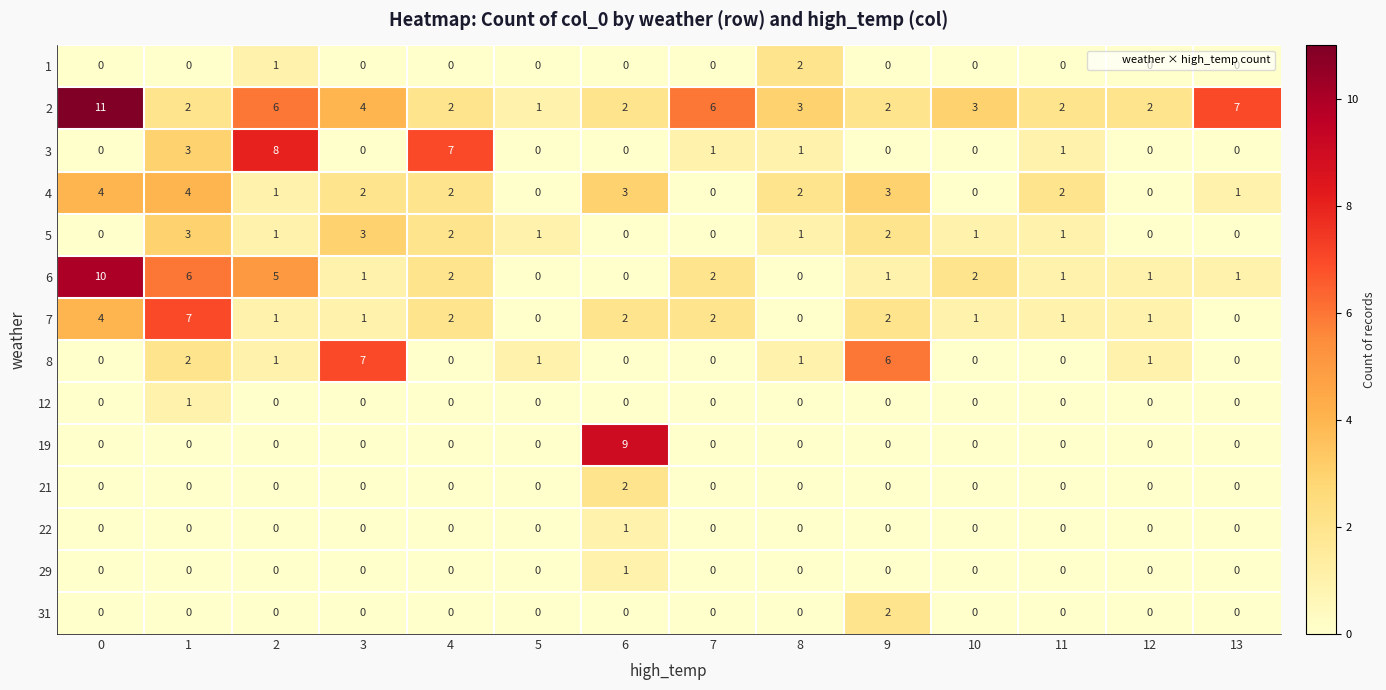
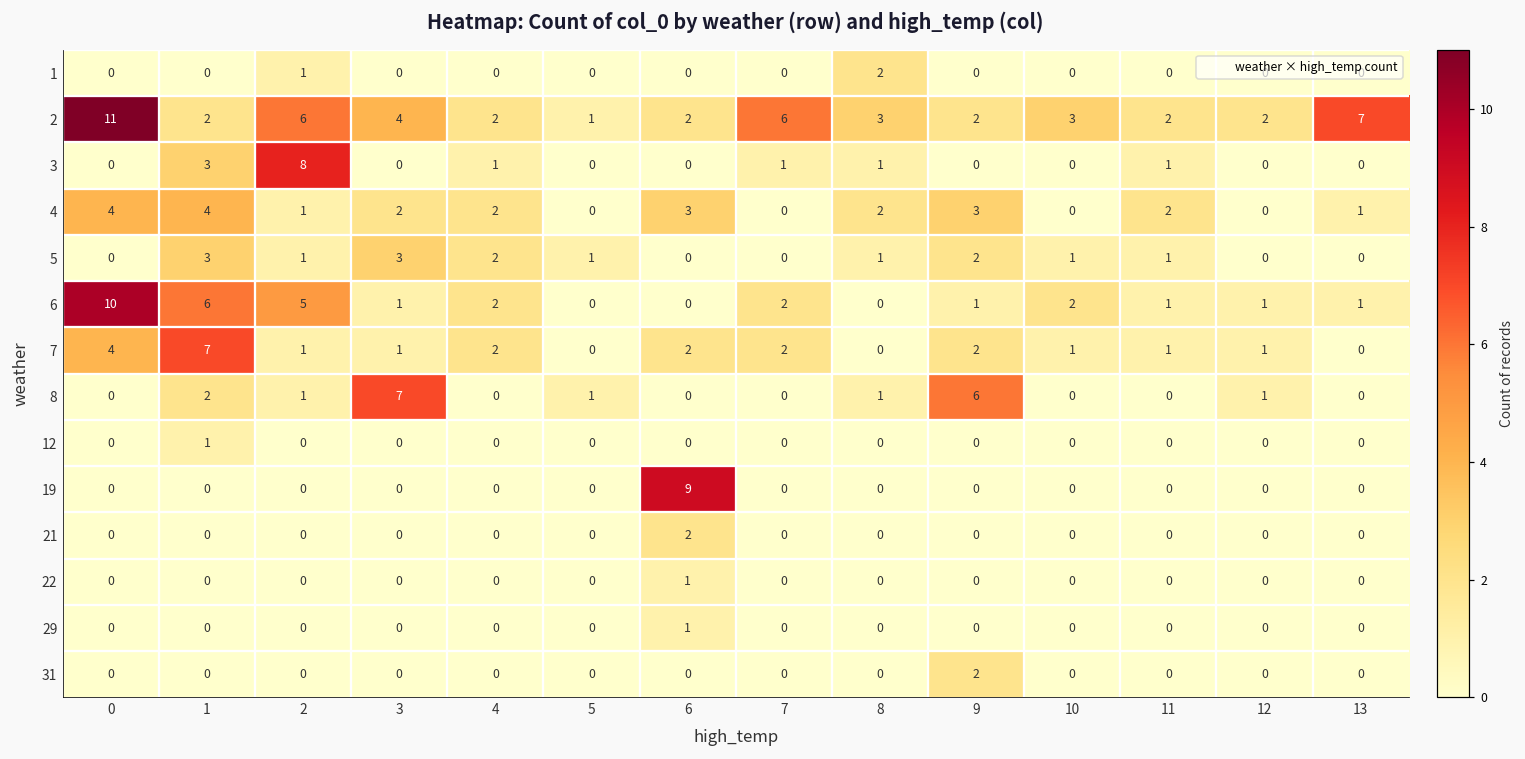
3, 4: 7 -> 1
